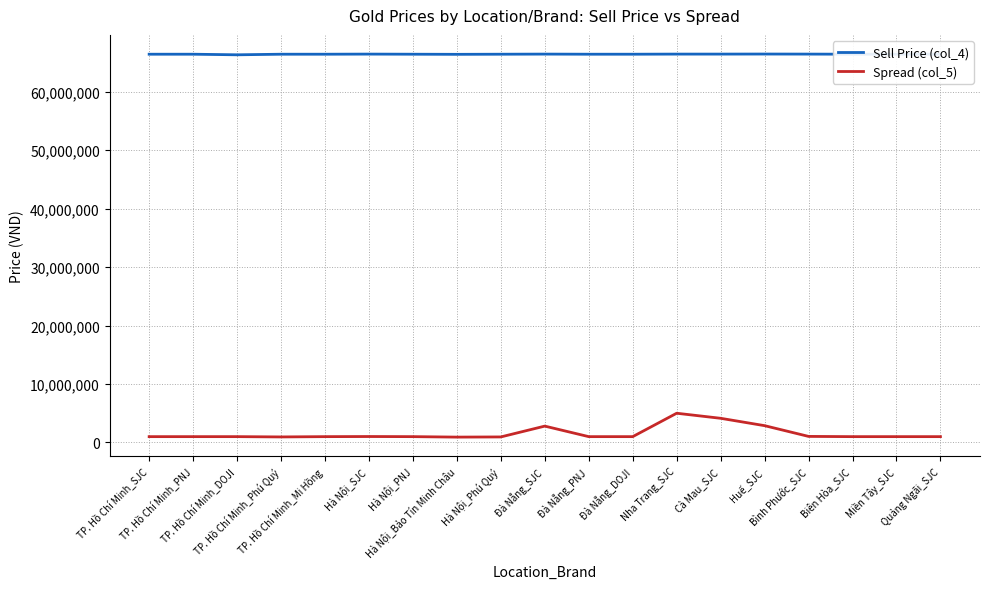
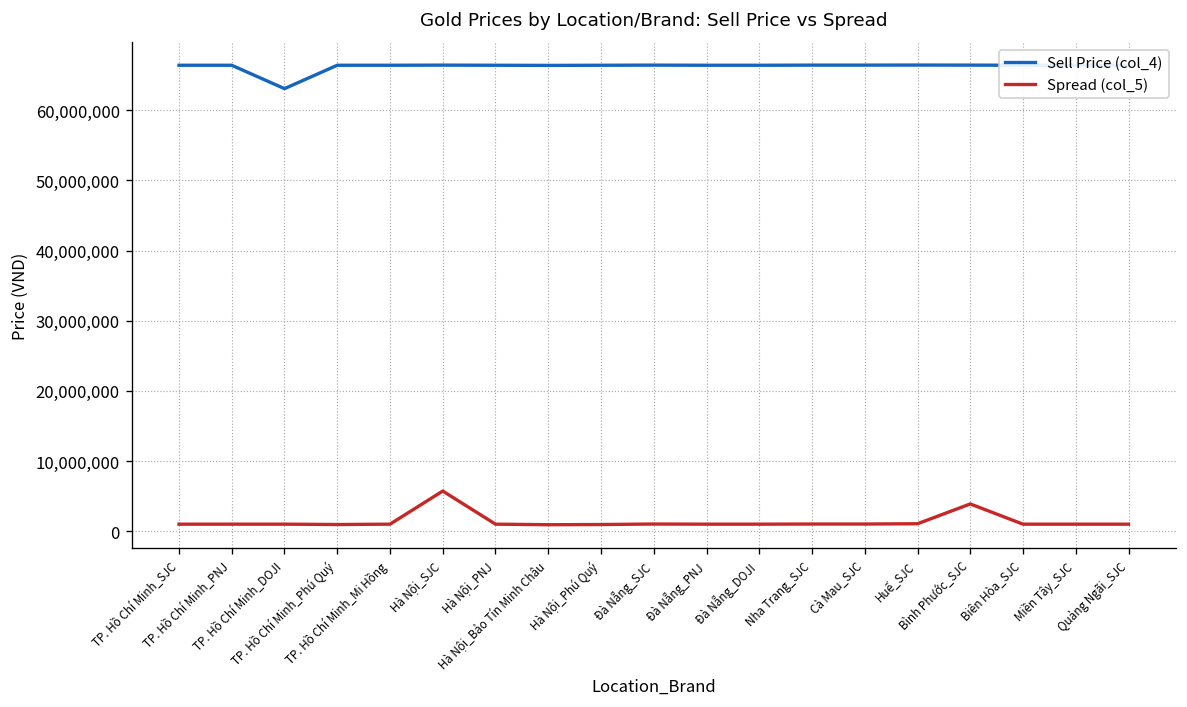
Sell Price (col_4), TP. Hồ Chí Minh_DOJI: 66,000,000 -> 63,000,000
Spread (col_5), Hà Nội_SJC: 1,000,000 -> 6,000,000
Spread (col_5), Đà Nẵng_SJC: 3,000,000 -> 1,000,000
Spread (col_5), Nha Trang_SJC: 5,000,000 -> 1,000,000
Spread (col_5), Cà Mau_SJC: 4,000,000 -> 1,000,000
Spread (col_5), Huế_SJC: 3,000,000 -> 1,000,000
Spread (col_5), Bình Phước_SJC: 1,000,000 -> 4,000,000
